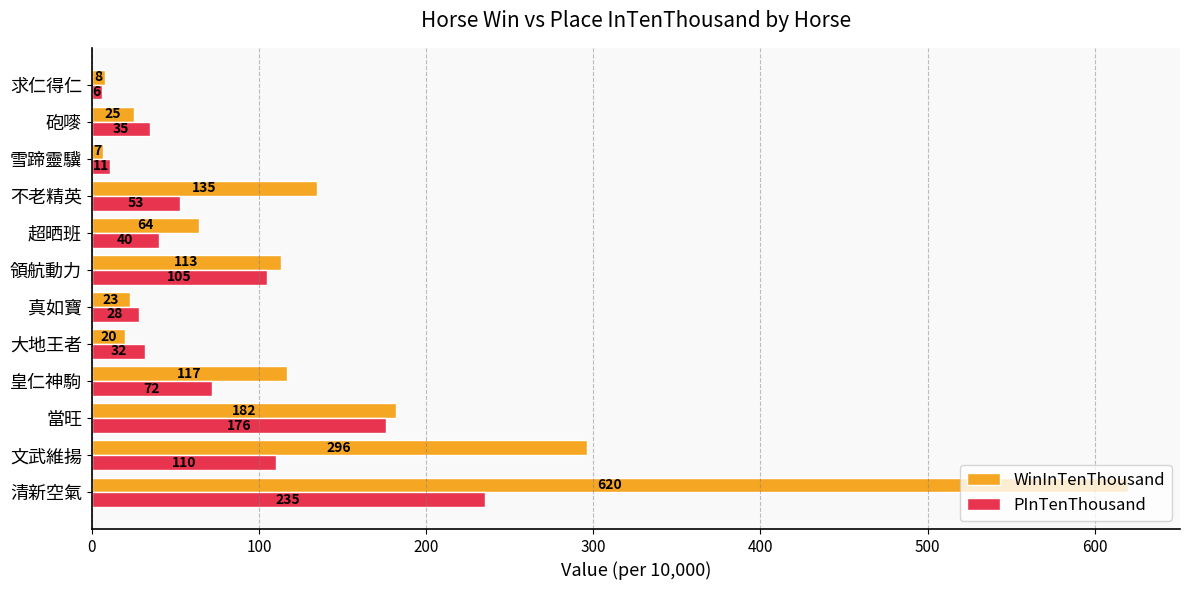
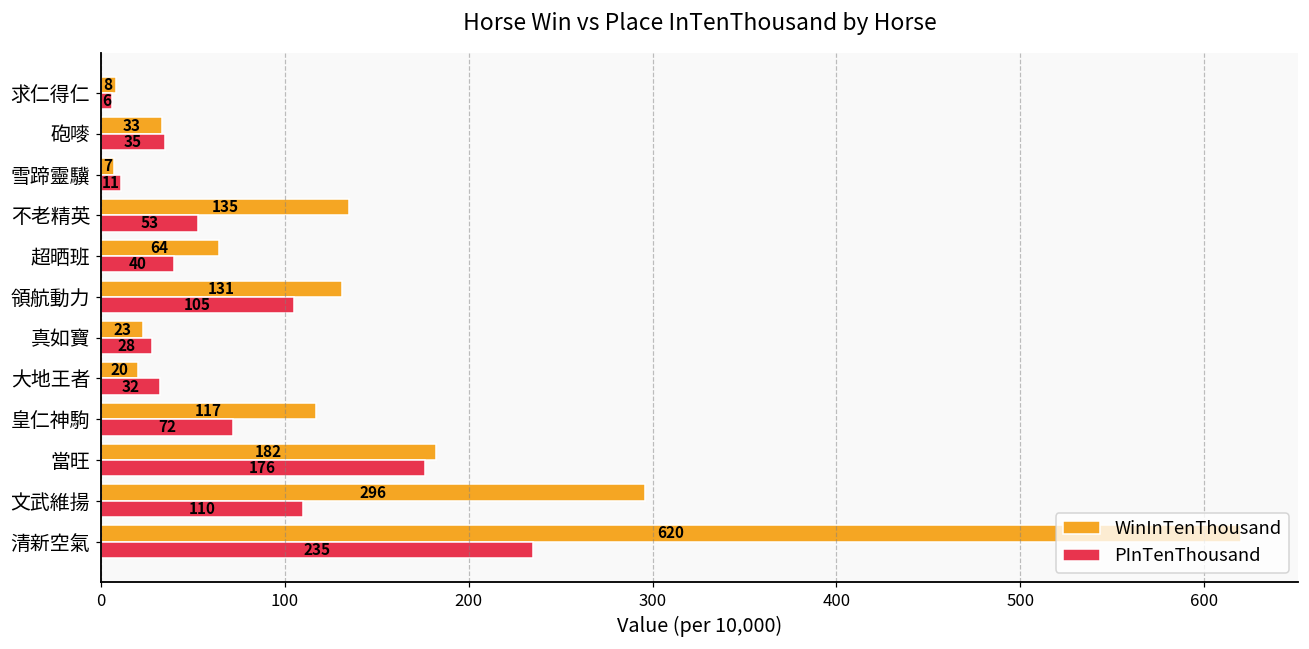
WinInTenThousand, 砲嘜: 25 -> 33
WinInTenThousand, 領航動力: 113 -> 131
